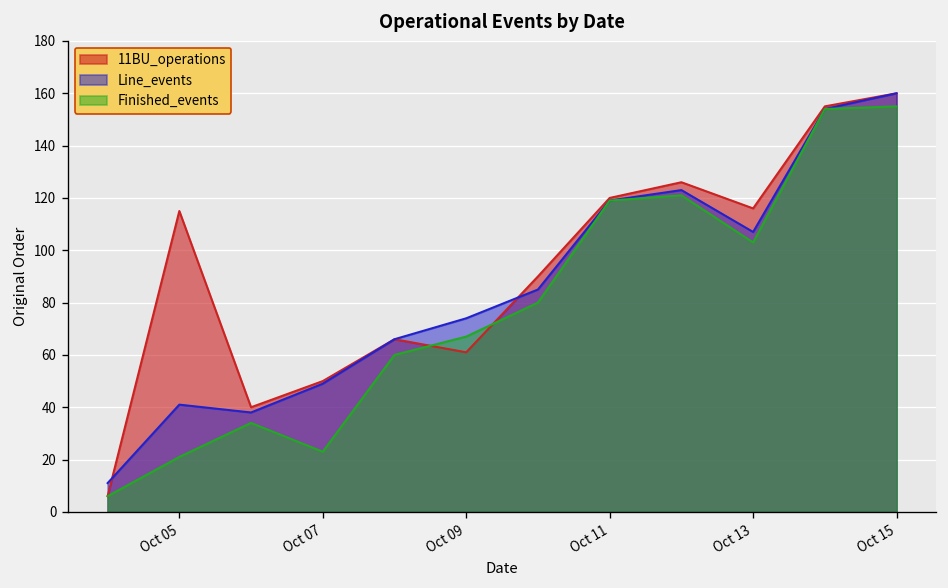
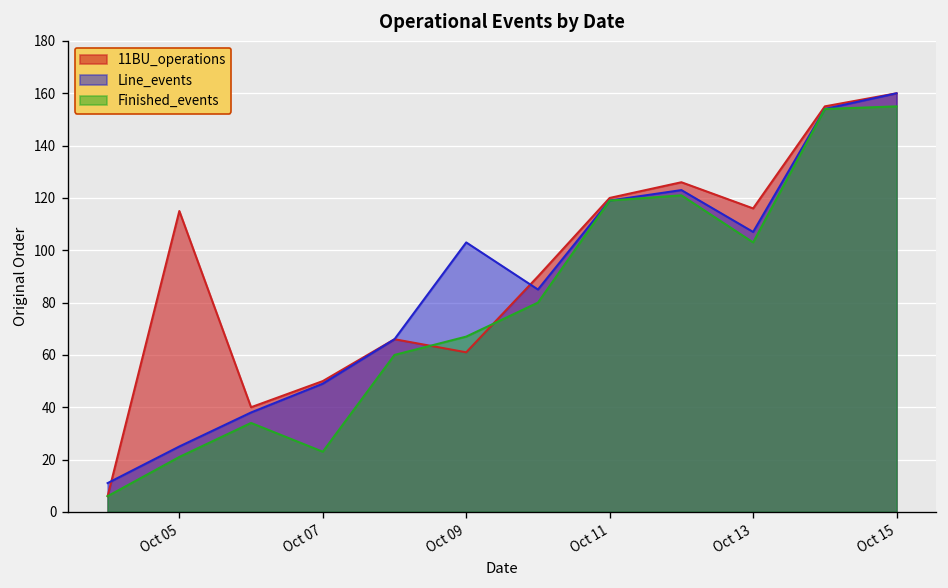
Line_events, Oct 05: 41 -> 25
Line_events, Oct 09: 74 -> 103
